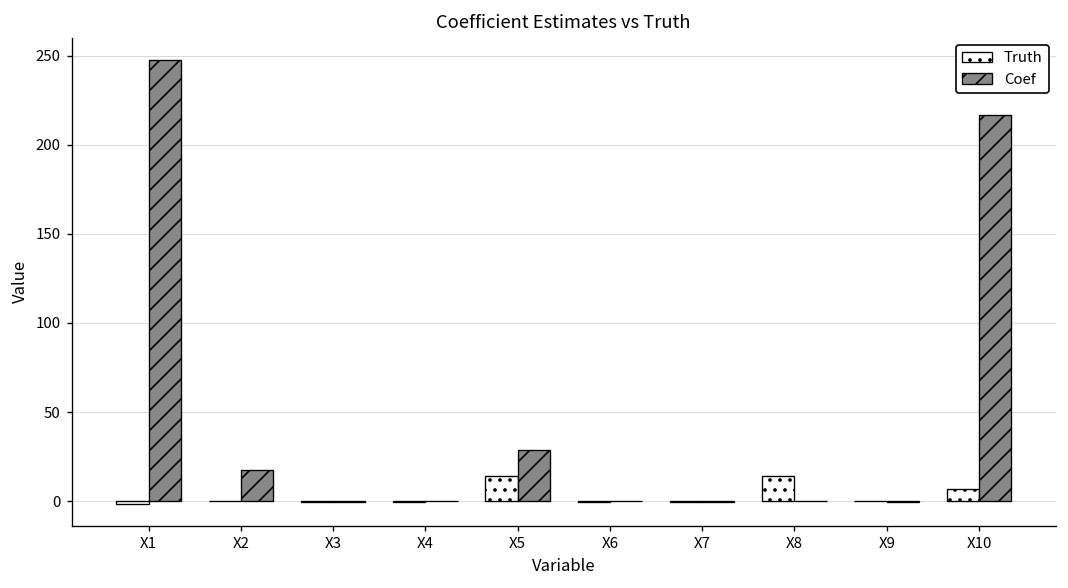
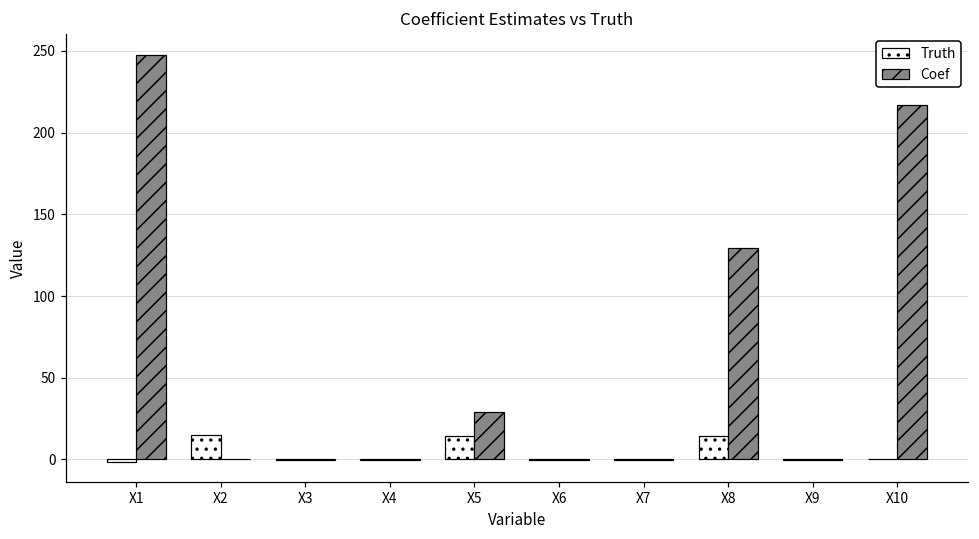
Truth, X2: 0 -> 15
Coef, X2: 17 -> 0
Coef, X8: 0 -> 129
Truth, X10: 7 -> 1
